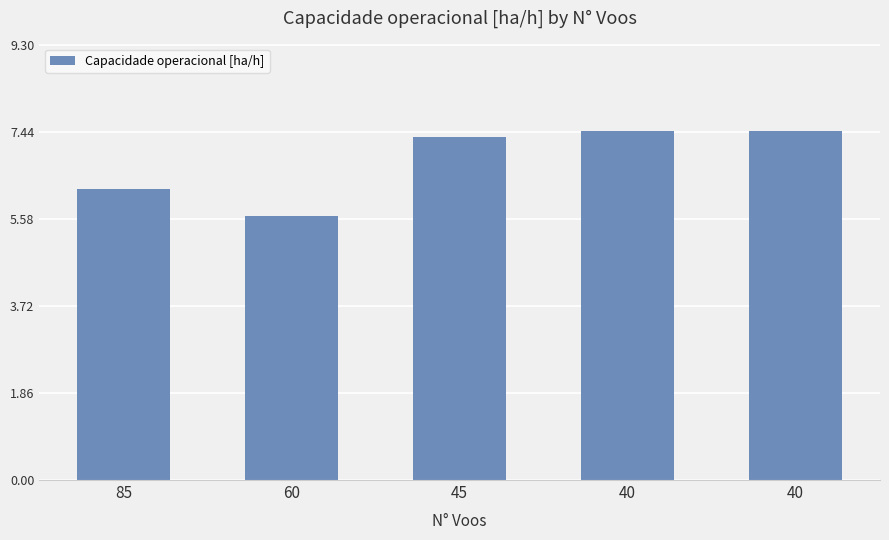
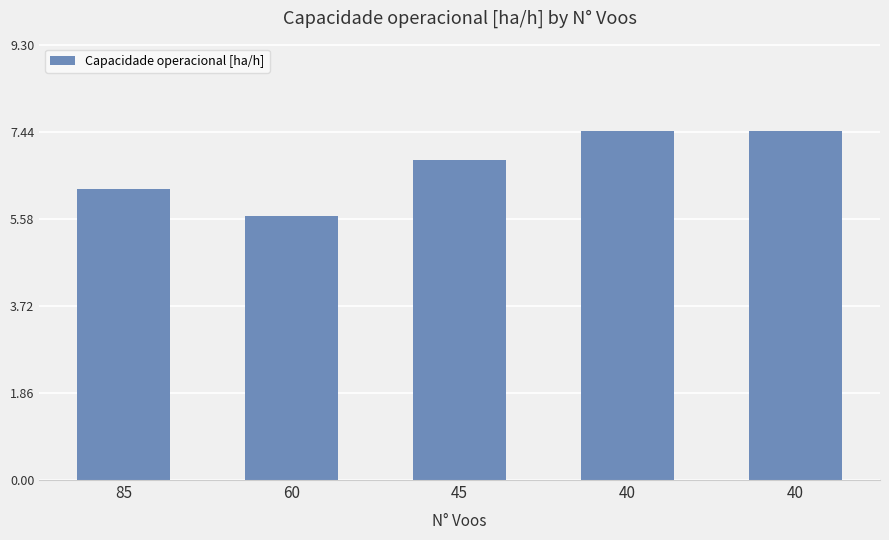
45: 7.3 -> 6.8
